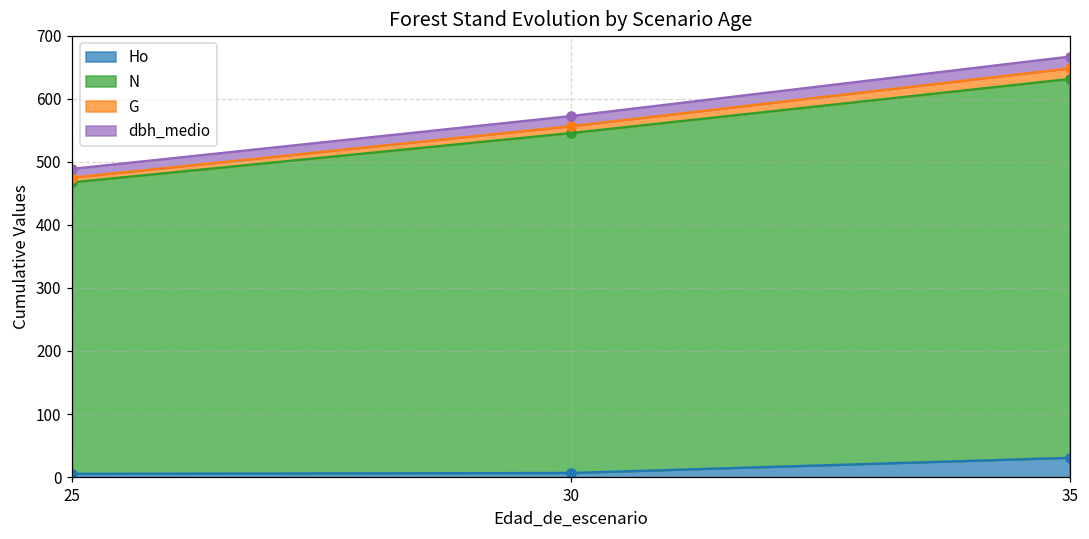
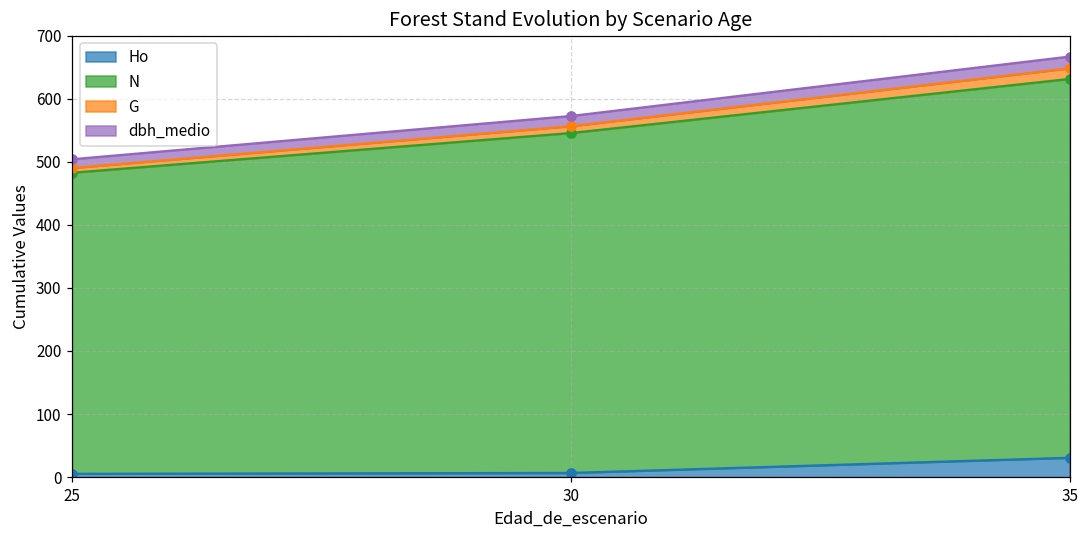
N, 25: 460 -> 480
